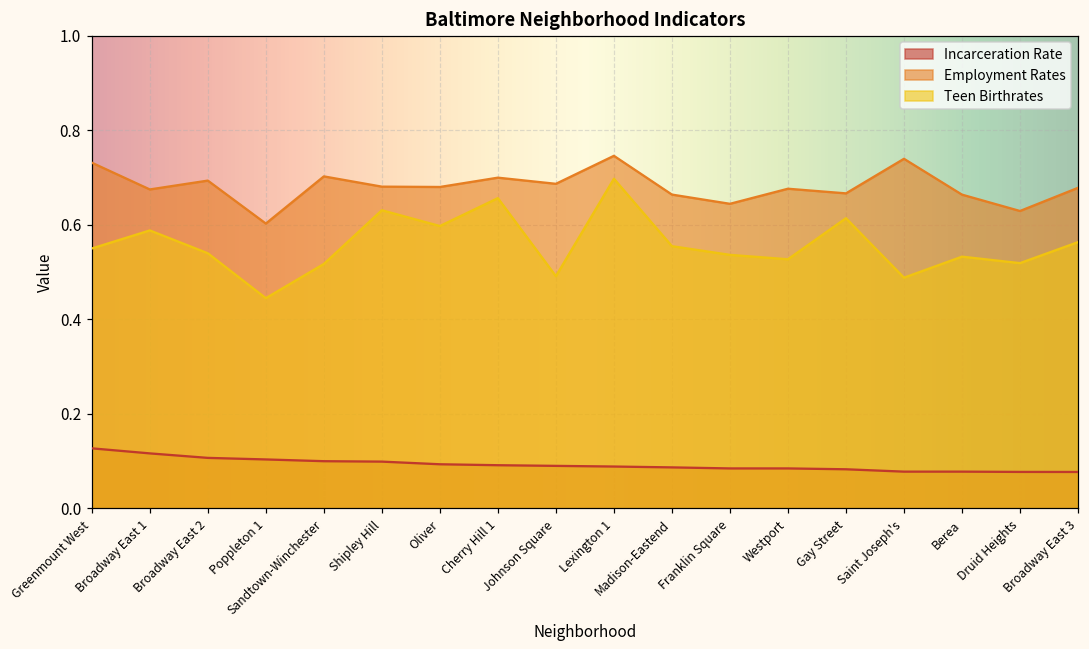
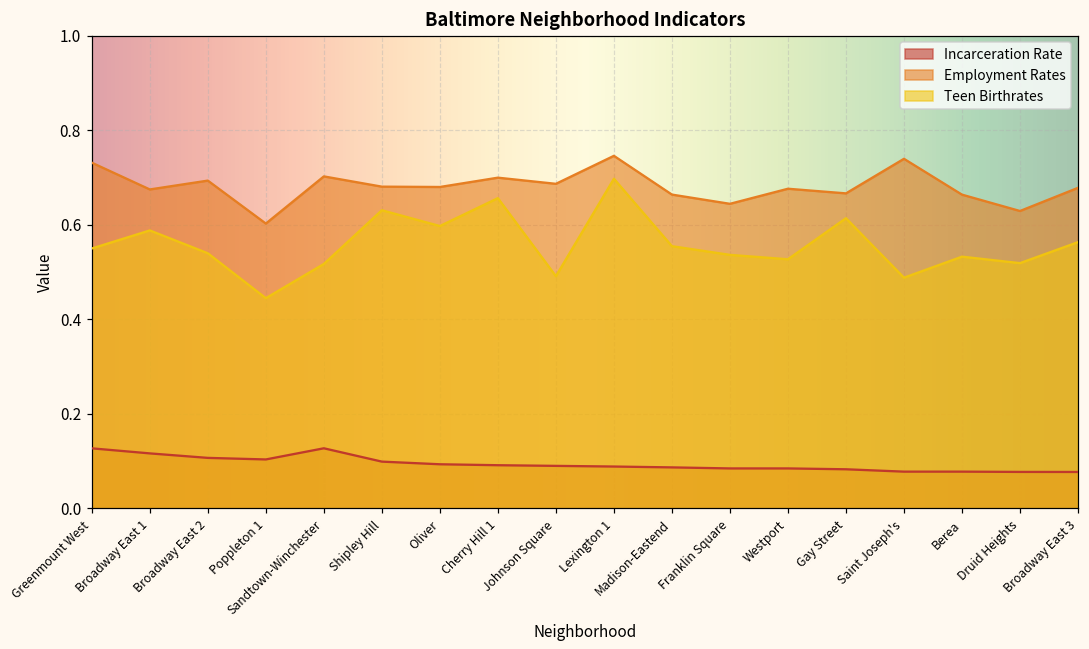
Incarceration Rate, Sandtown-Winchester: 0.10 -> 0.13
